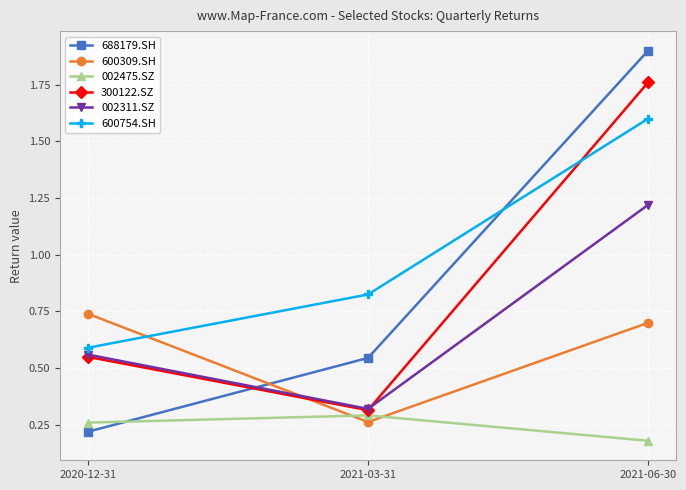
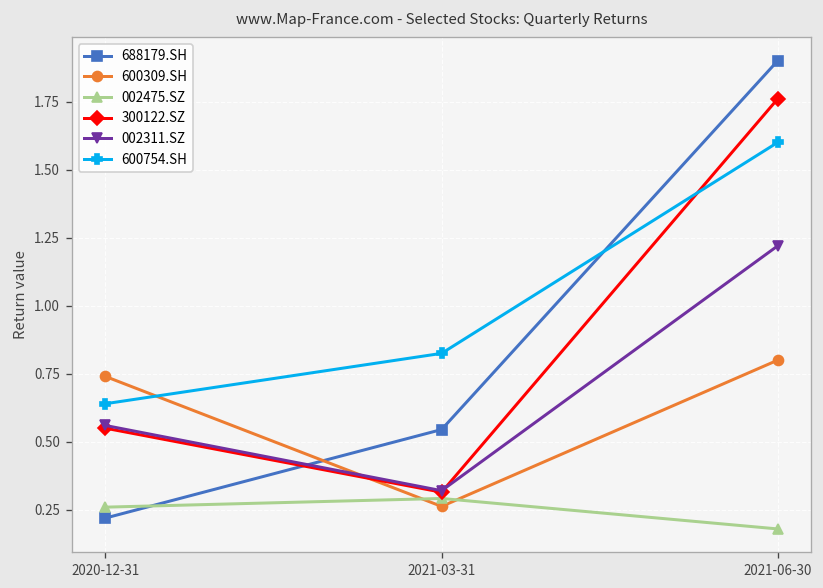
600754.SH, 2020-12-31: 0.59 -> 0.64
600309.SH, 2021-06-30: 0.7 -> 0.8
